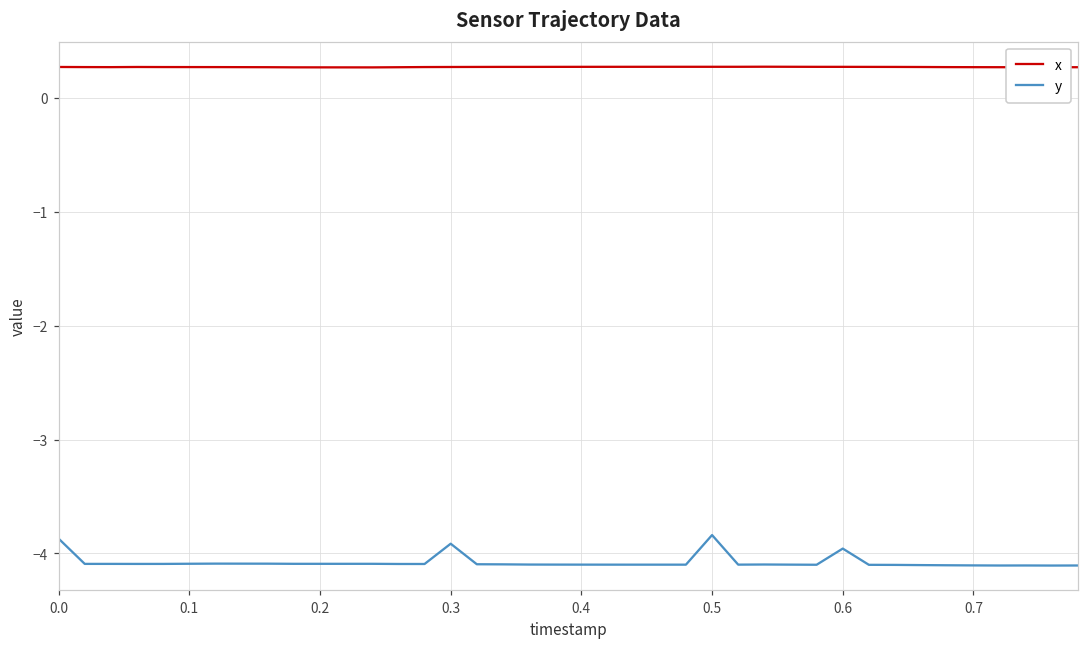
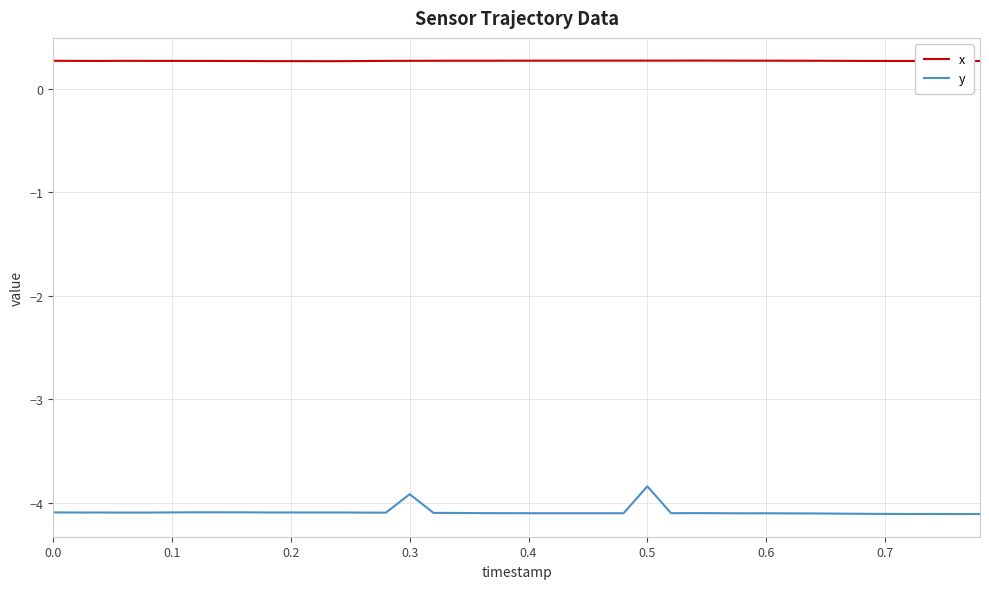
y, 0.0: -3.87 -> -4.09
y, 0.6: -3.96 -> -4.10
